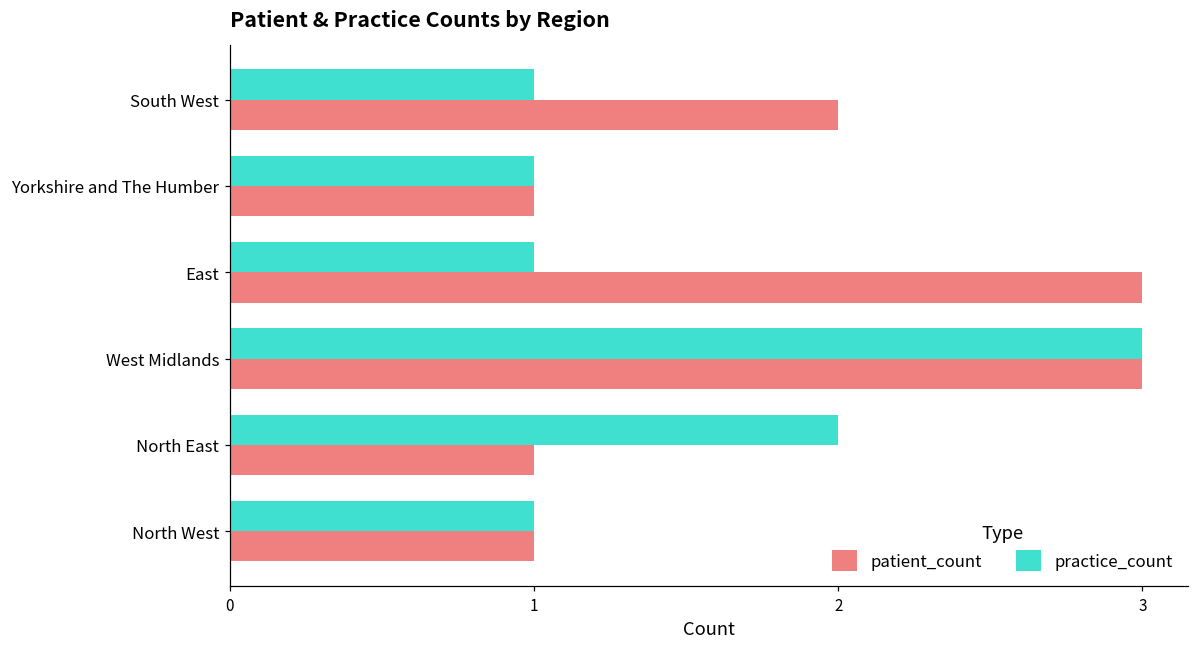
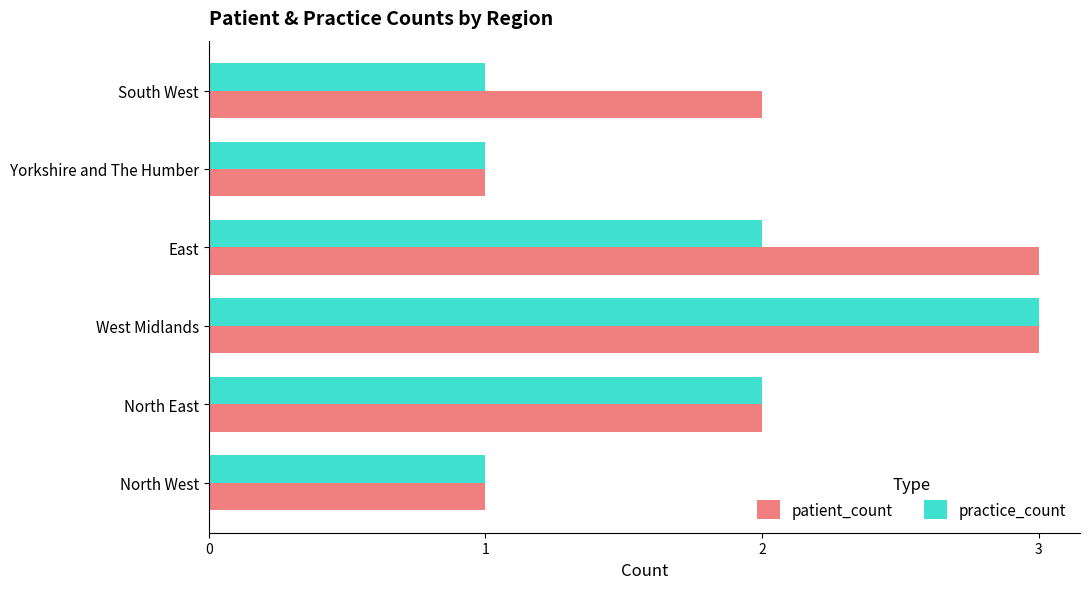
practice_count, East: 1 -> 2
patient_count, North East: 1 -> 2
